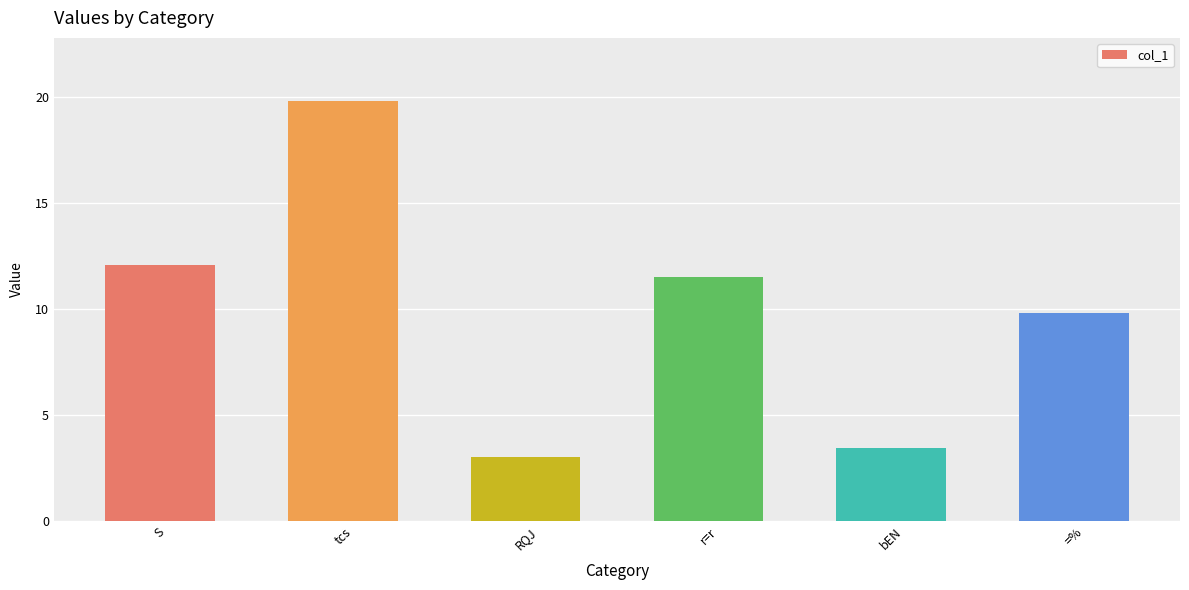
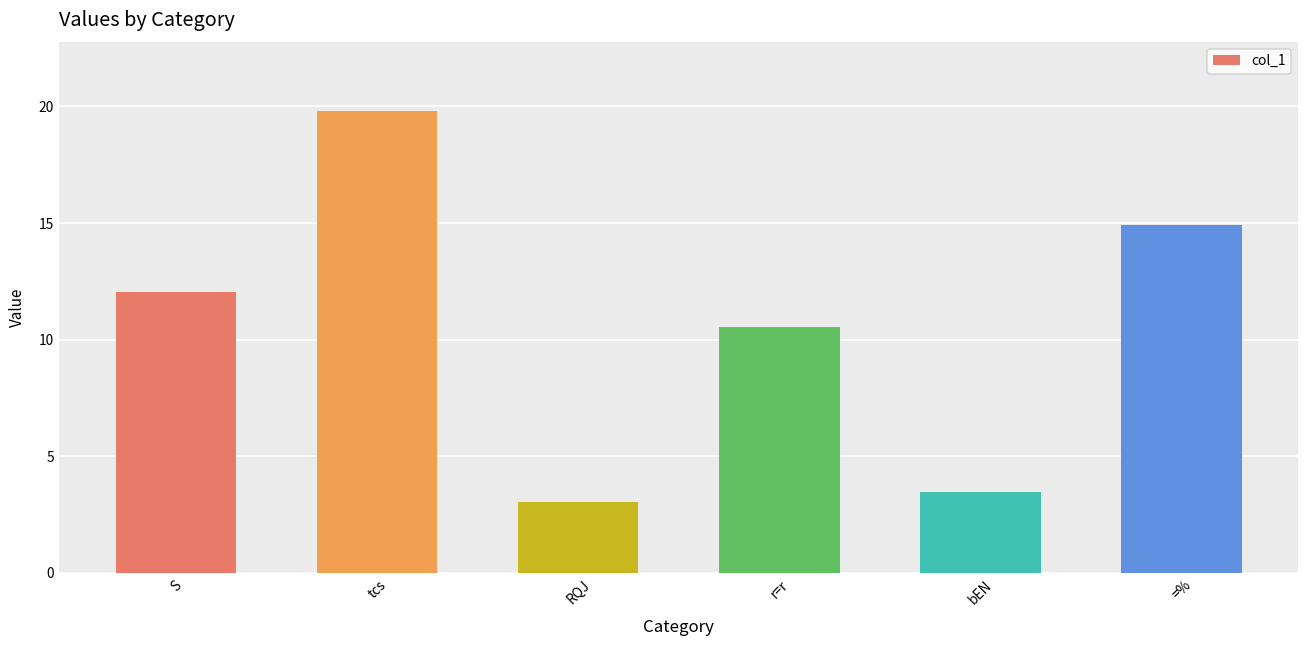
r=r: 11.5 -> 10.5
=%: 9.8 -> 14.9
